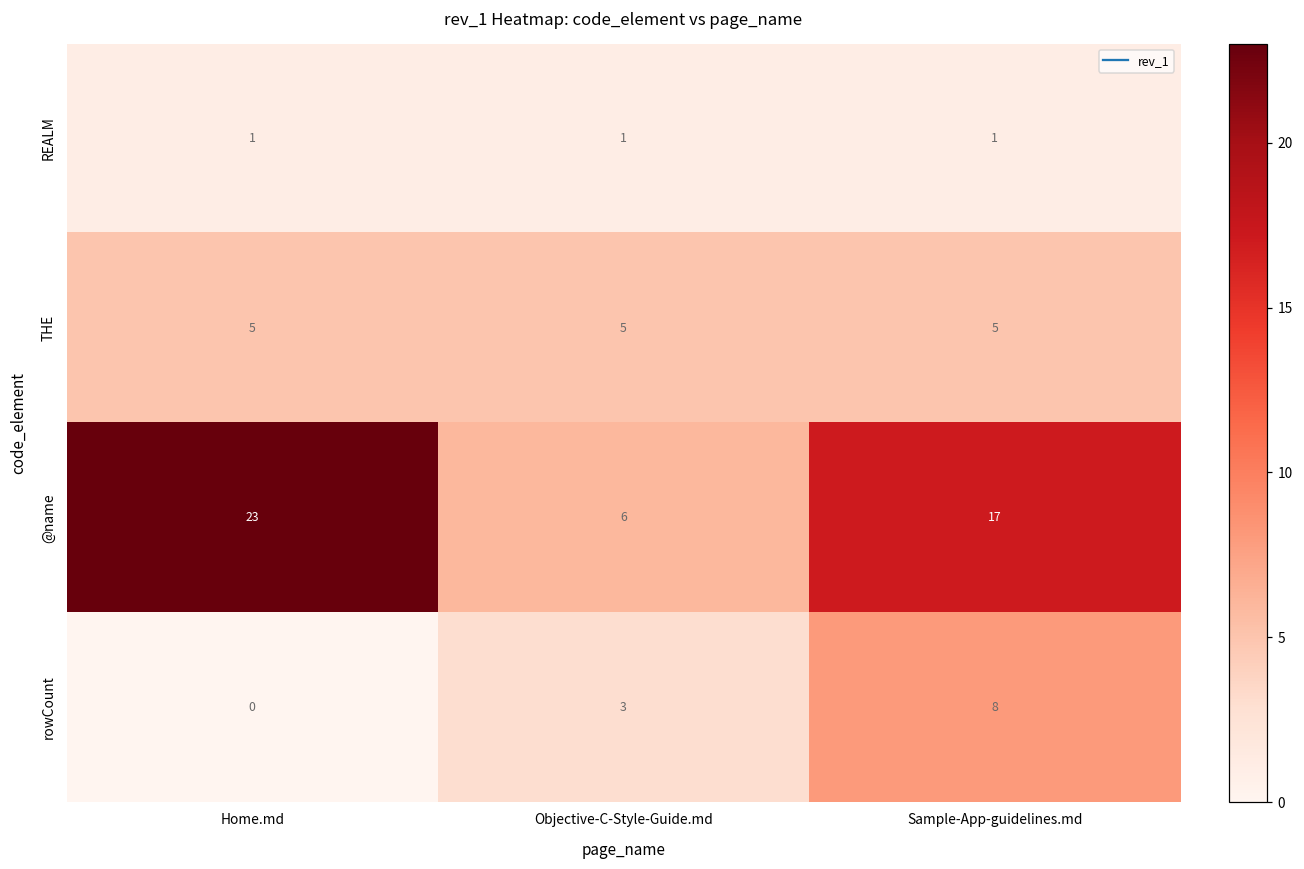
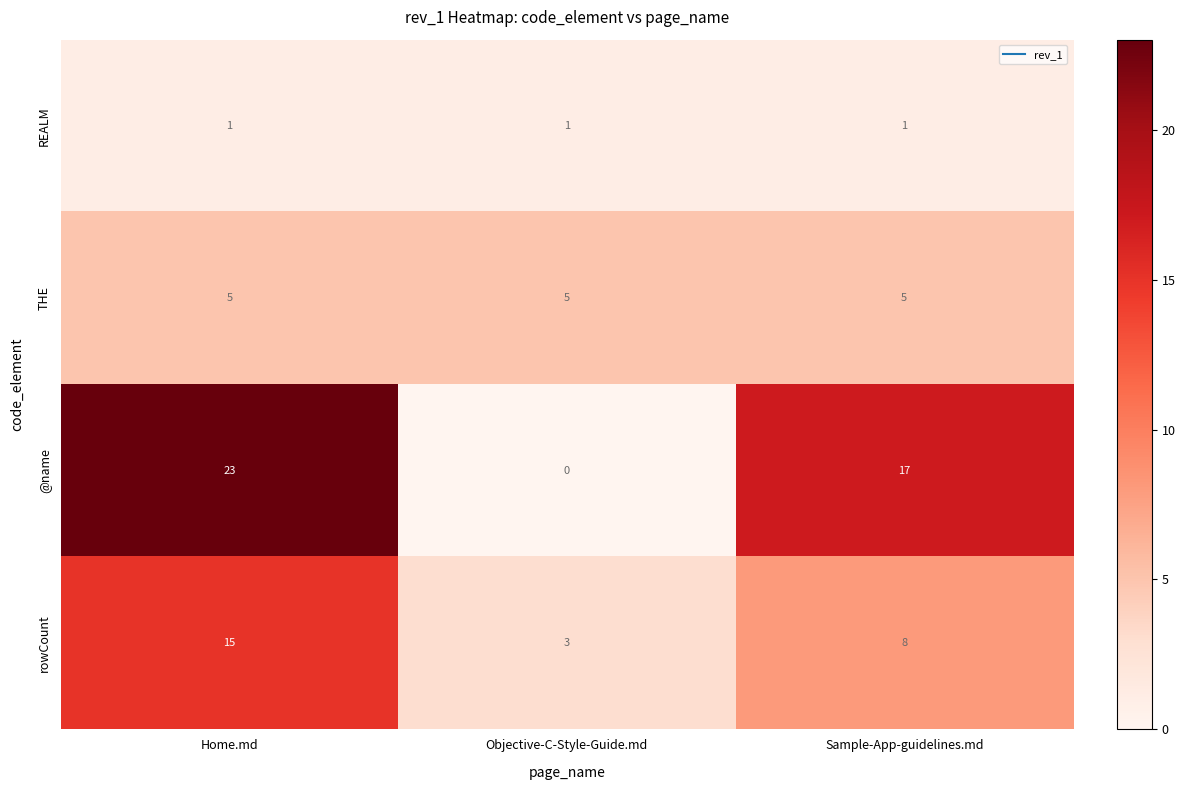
@name, Objective-C-Style-Guide.md: 6 -> 0
rowCount, Home.md: 0 -> 15
